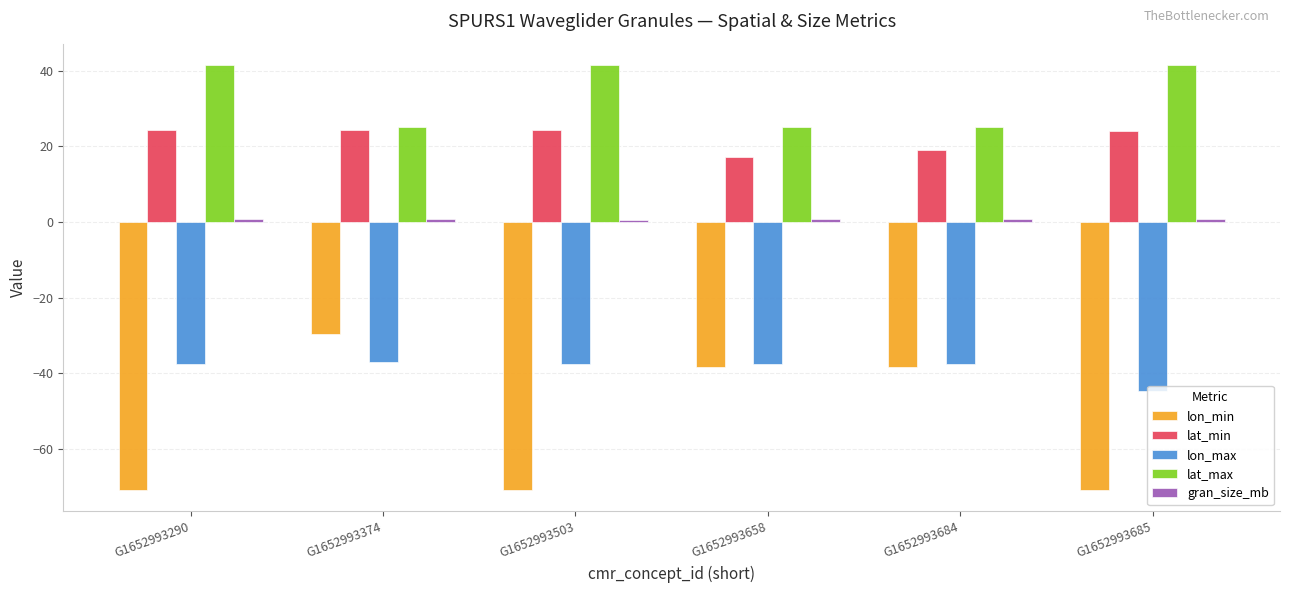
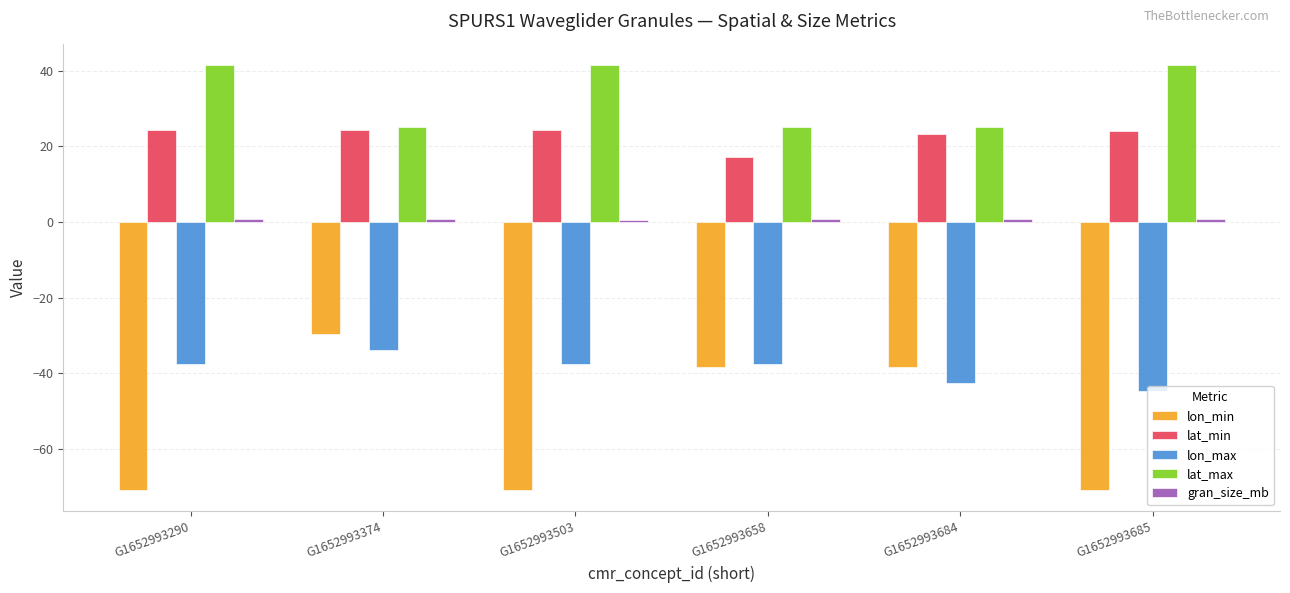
lon_max, G1652993374: -37 -> -34
lat_min, G1652993684: 19 -> 23
lon_max, G1652993684: -37 -> -42
